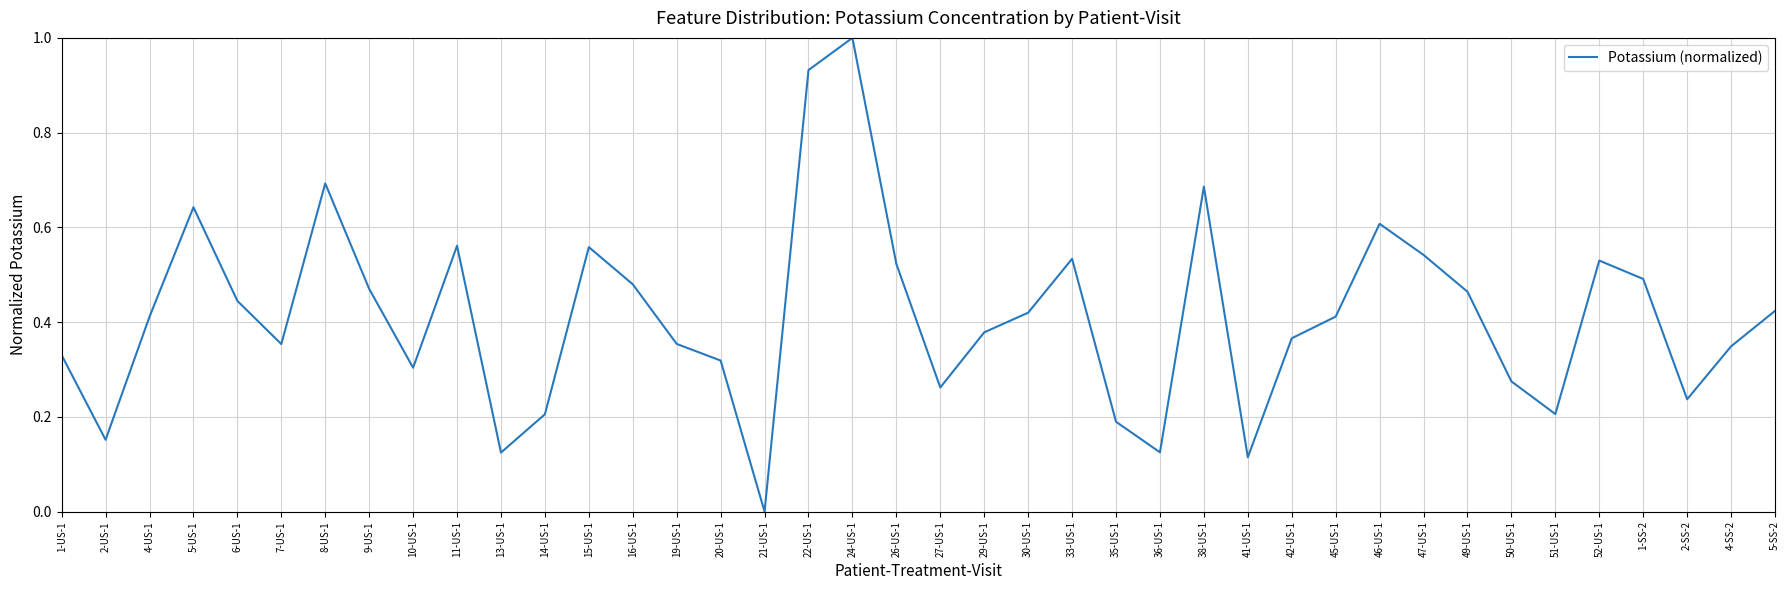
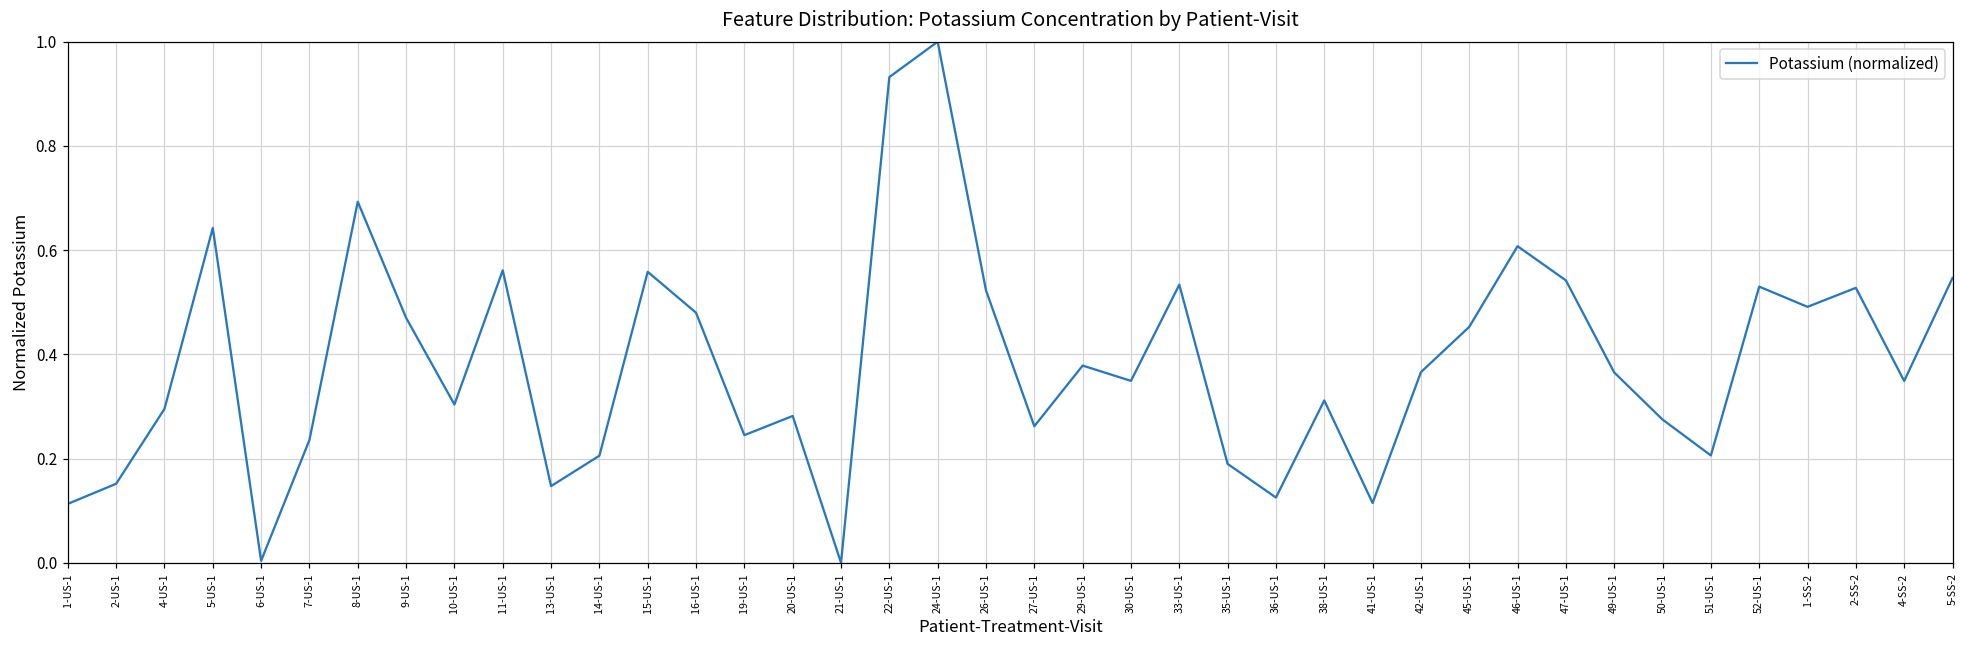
1-US-1: 0.33 -> 0.11
4-US-1: 0.41 -> 0.30
6-US-1: 0.44 -> 0.00
7-US-1: 0.35 -> 0.24
13-US-1: 0.12 -> 0.15
19-US-1: 0.35 -> 0.24
20-US-1: 0.32 -> 0.28
30-US-1: 0.42 -> 0.35
38-US-1: 0.69 -> 0.31
45-US-1: 0.41 -> 0.45
49-US-1: 0.46 -> 0.37
2-SS-2: 0.24 -> 0.53
5-SS-2: 0.42 -> 0.55
